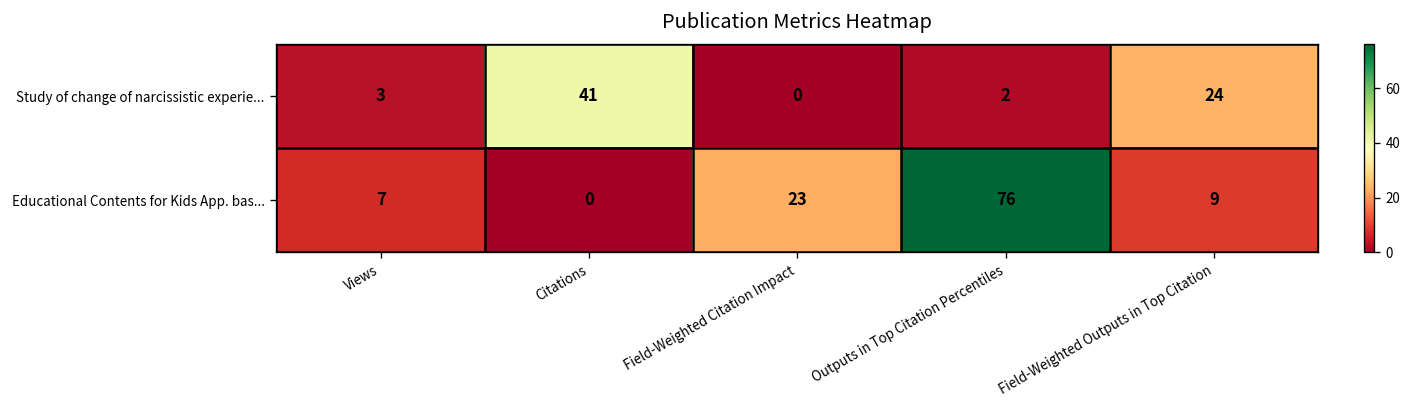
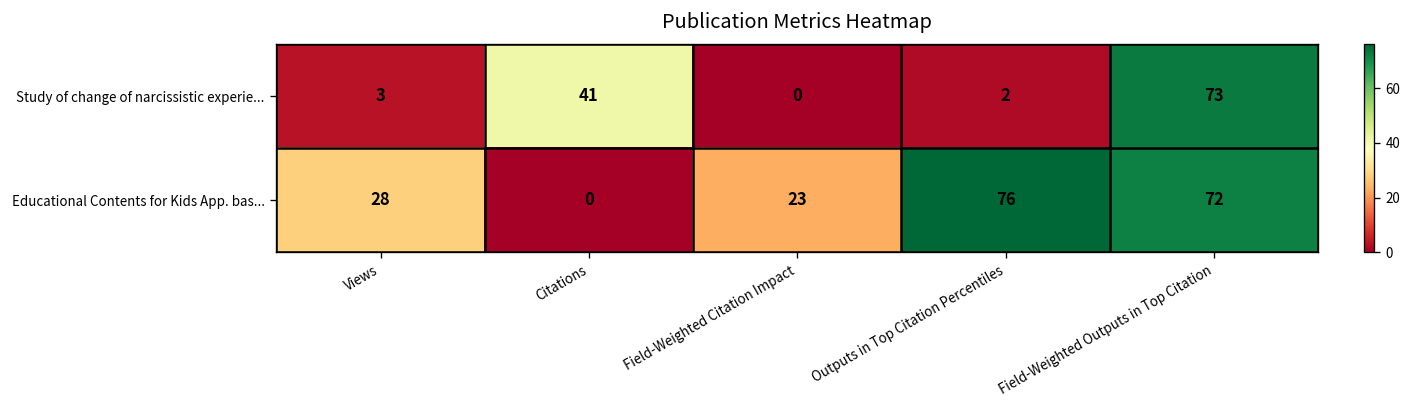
Study of change of narcissistic experie..., Field-Weighted Outputs in Top Citation: 24 -> 73
Educational Contents for Kids App. bas..., Views: 7 -> 28
Educational Contents for Kids App. bas..., Field-Weighted Outputs in Top Citation: 9 -> 72
